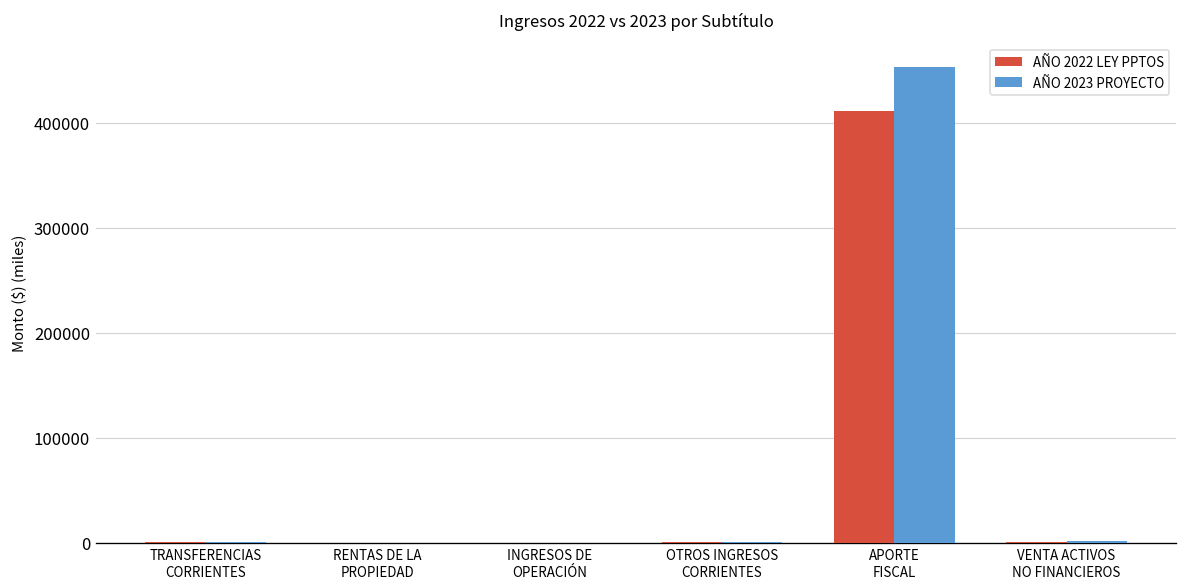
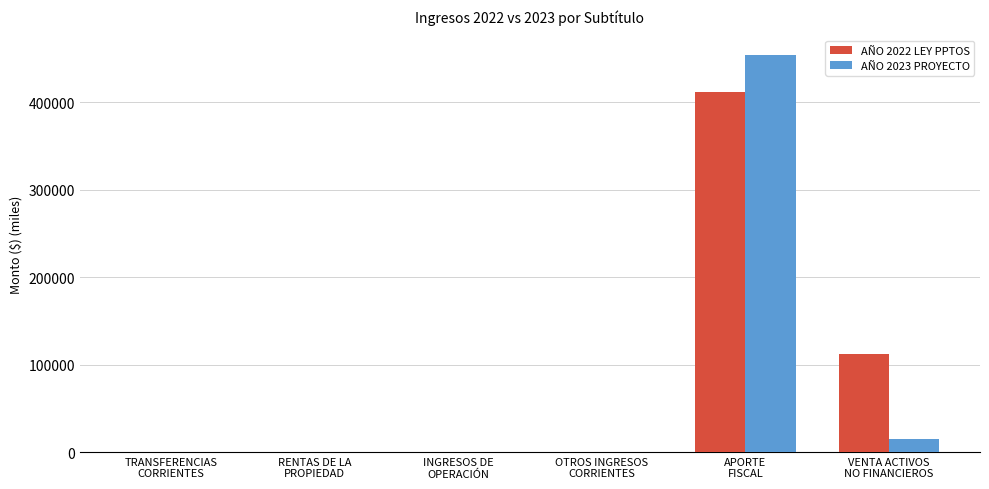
AÑO 2022 LEY PPTOS, VENTA ACTIVOS NO FINANCIEROS: 0 -> 110000
AÑO 2023 PROYECTO, VENTA ACTIVOS NO FINANCIEROS: 0 -> 20000
